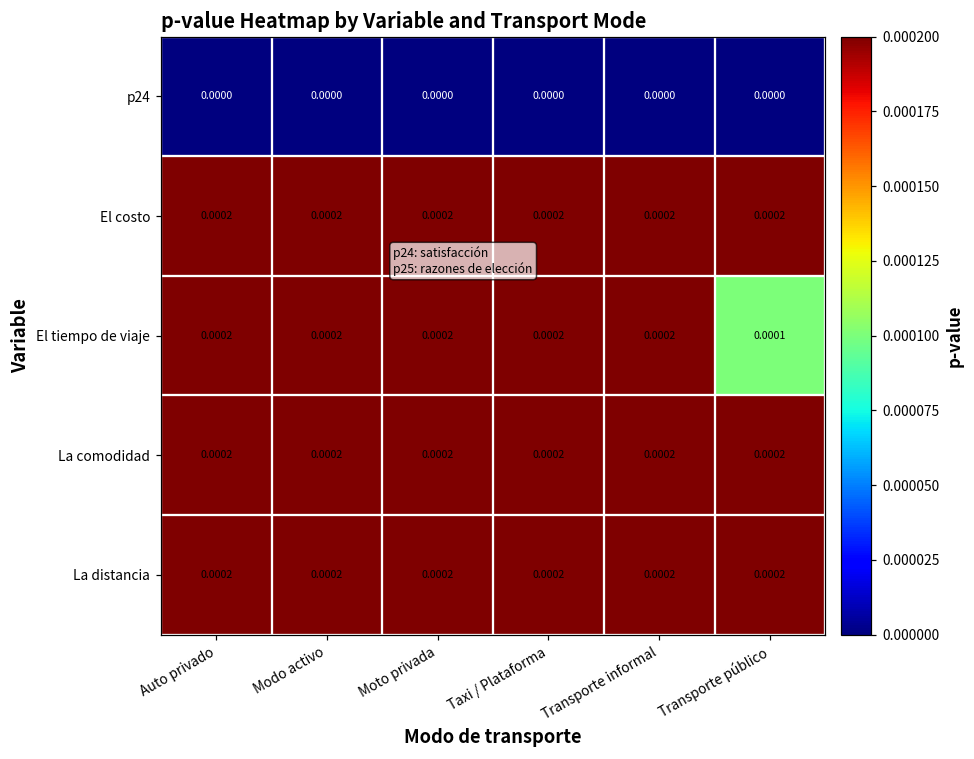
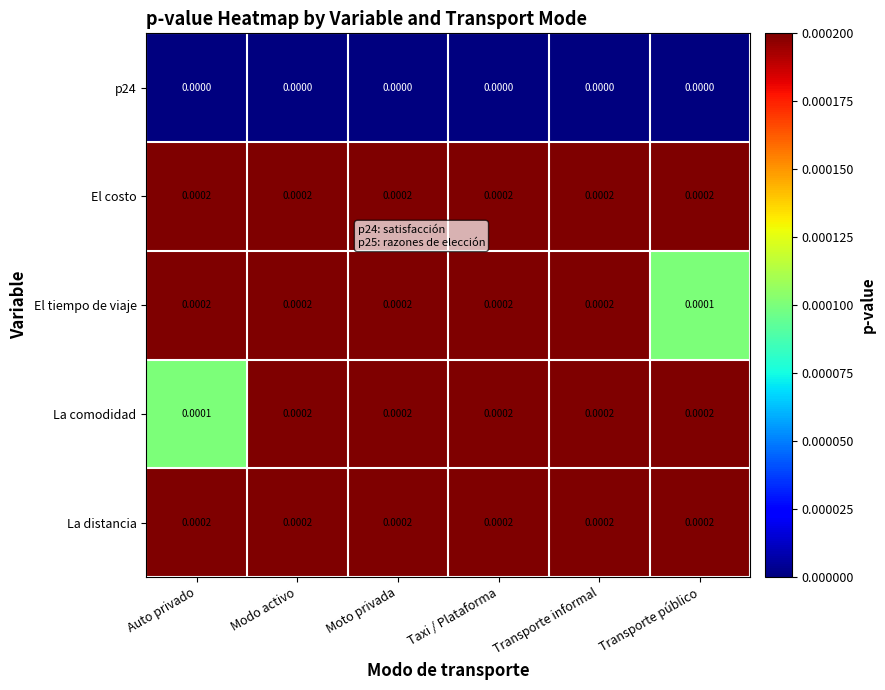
La comodidad, Auto privado: 0.0002 -> 0.0001
